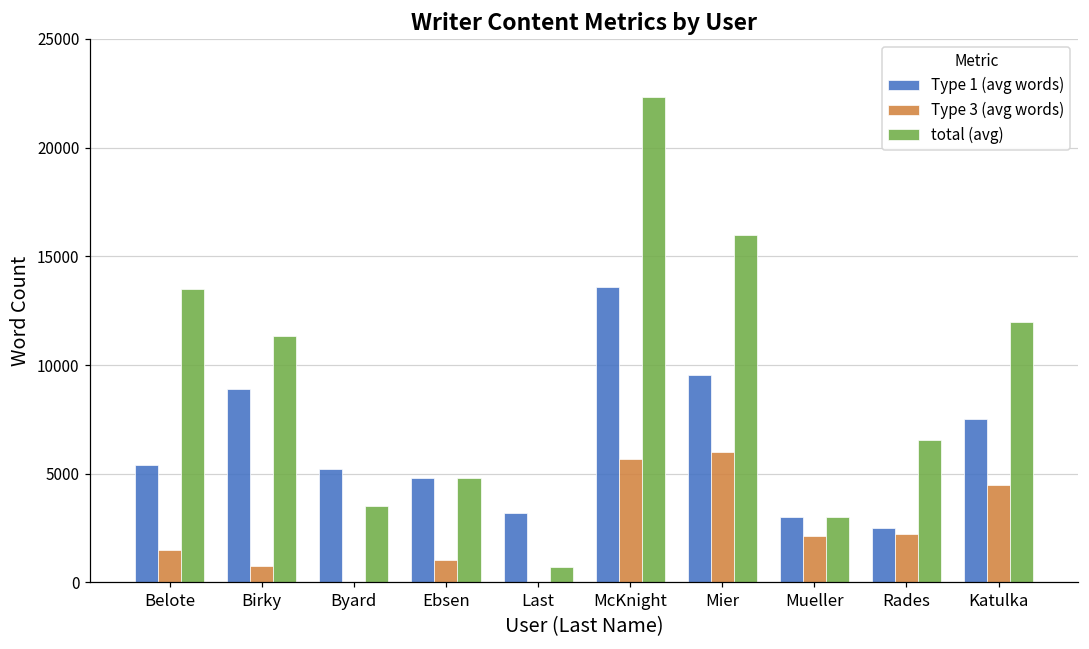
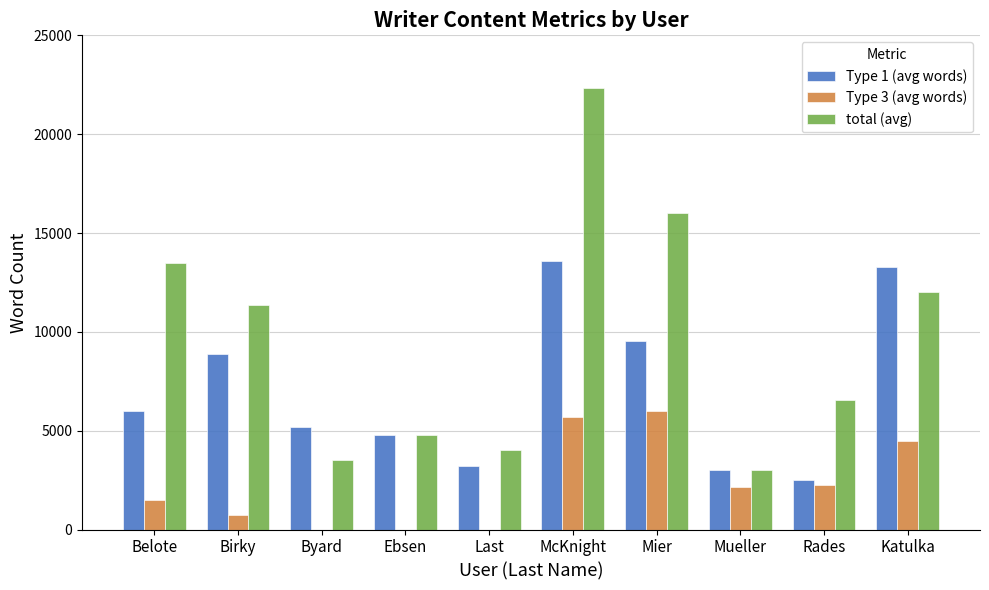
Type 1 (avg words), Belote: 5400 -> 6000
Type 3 (avg words), Ebsen: 1000 -> 0
total (avg), Last: 700 -> 4000
Type 1 (avg words), Katulka: 7500 -> 13300
